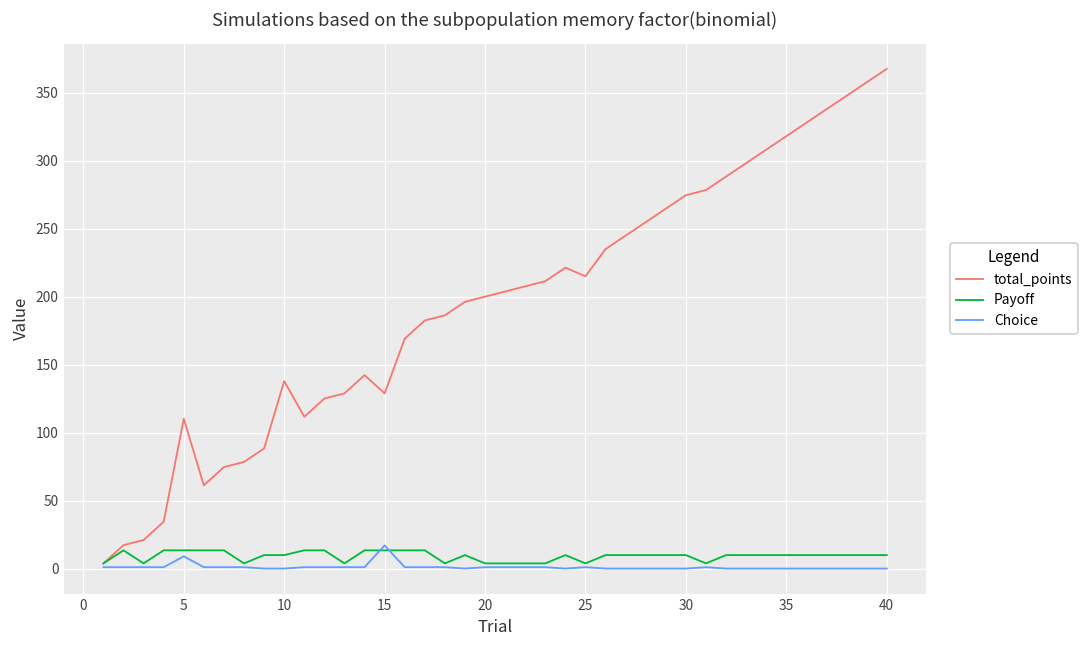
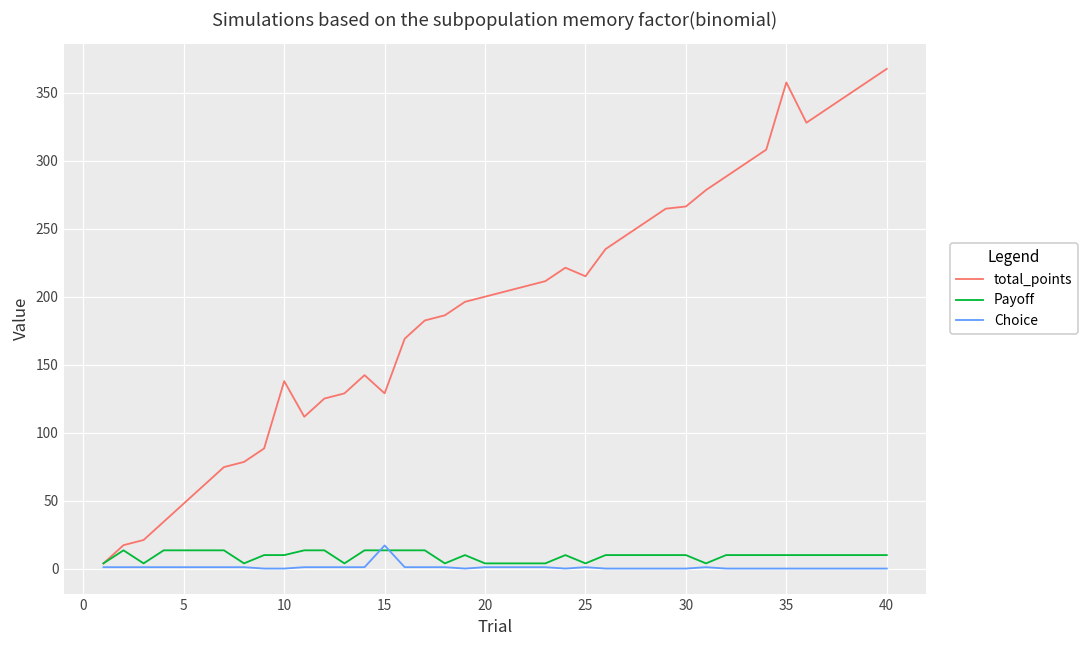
total_points, 5: 110 -> 48
Choice, 5: 9 -> 1
total_points, 30: 275 -> 266
total_points, 35: 318 -> 357
